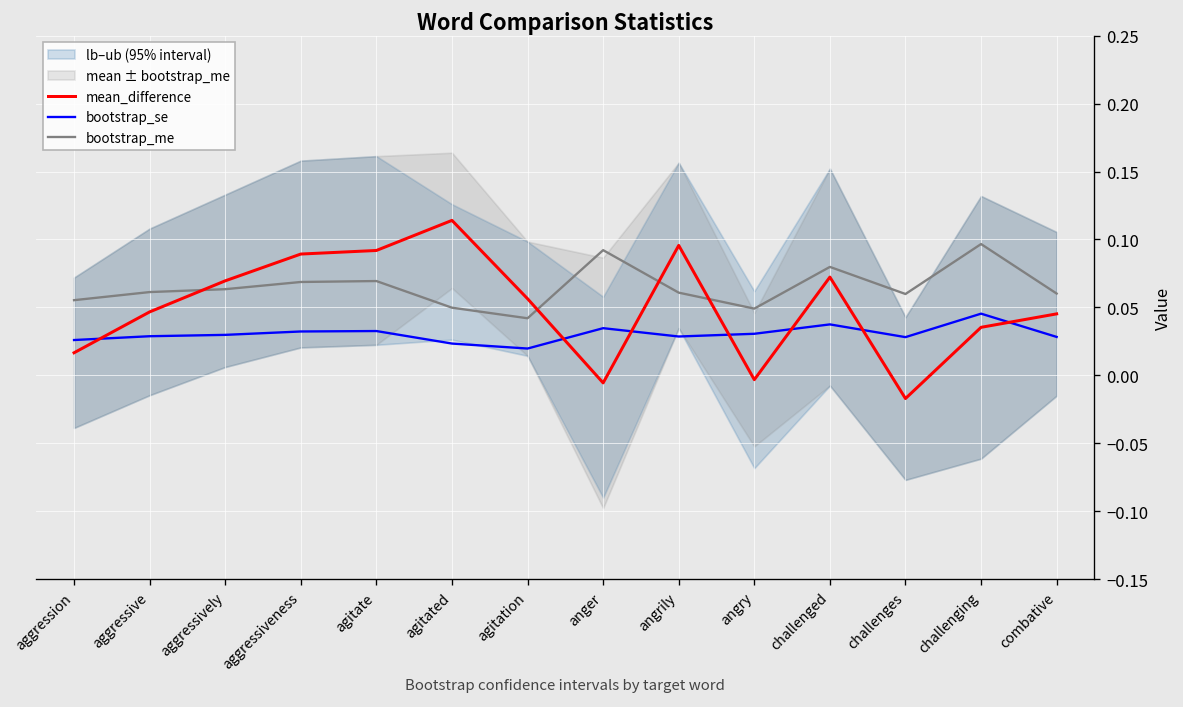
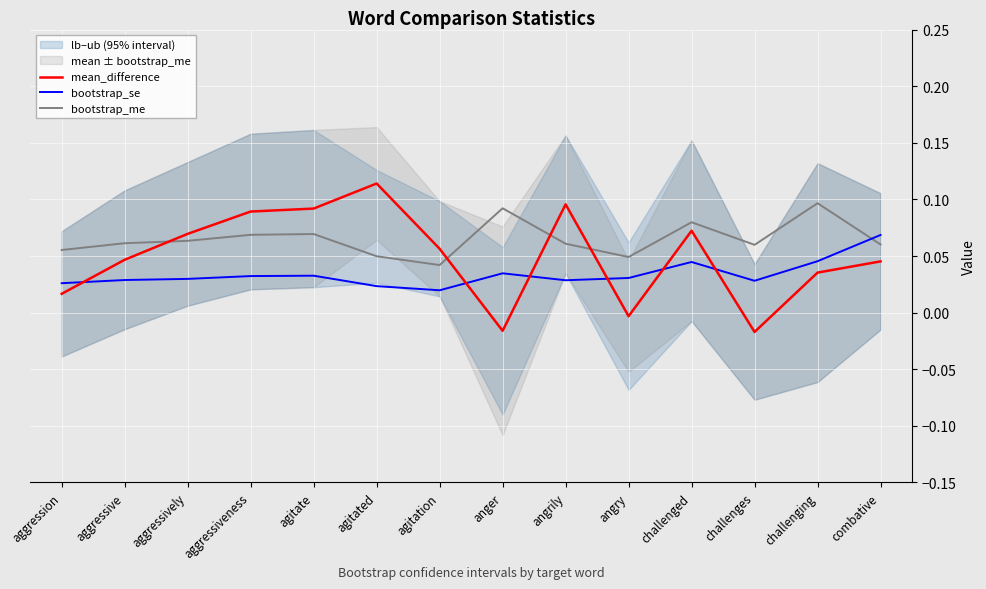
mean_difference, anger: -0.006 -> -0.016
bootstrap_se, challenged: 0.038 -> 0.045
bootstrap_se, combative: 0.028 -> 0.069
